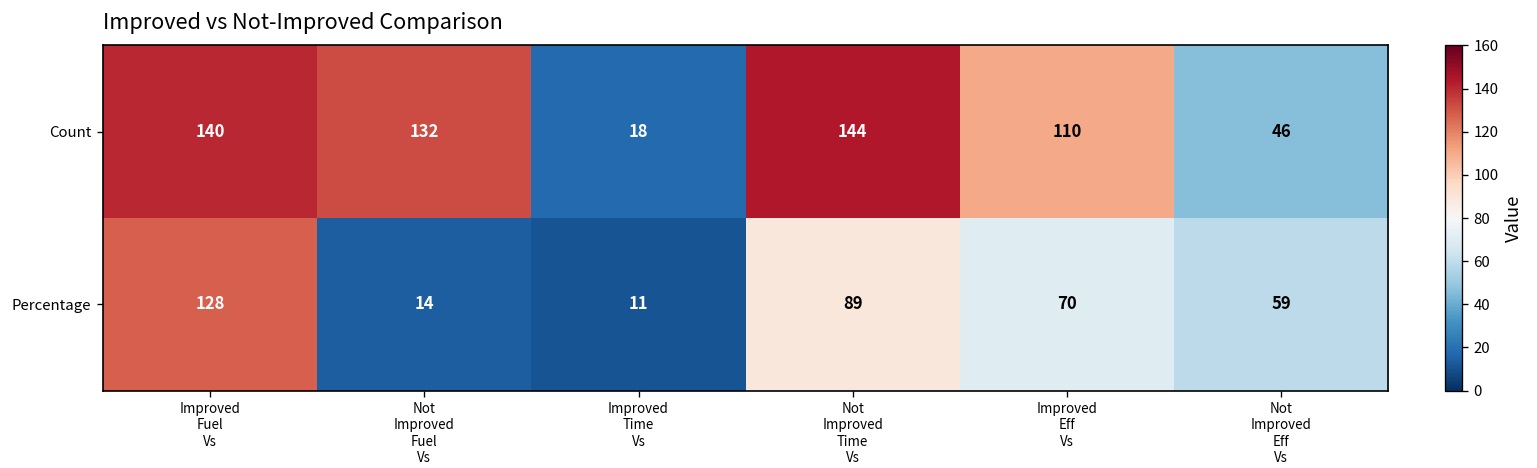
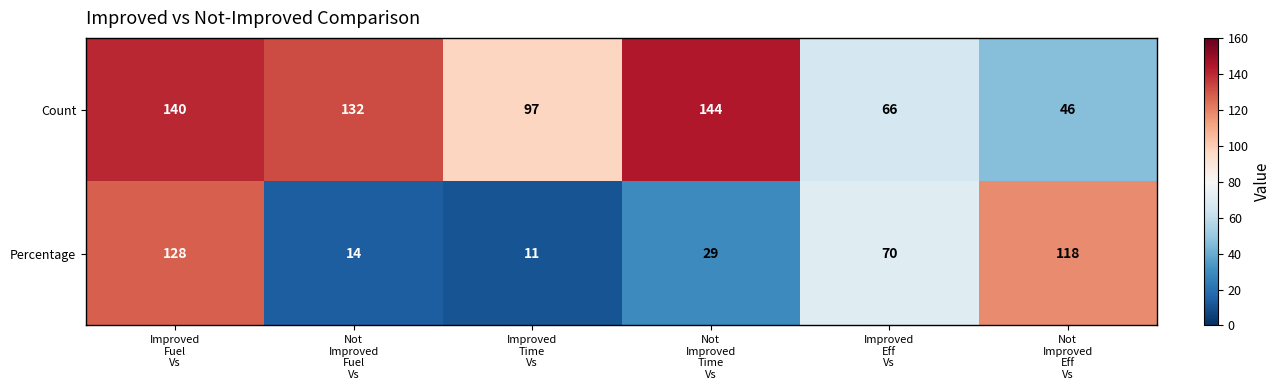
Count, Improved Time Vs: 18 -> 97
Count, Improved Eff Vs: 110 -> 66
Percentage, Not Improved Time Vs: 89 -> 29
Percentage, Not Improved Eff Vs: 59 -> 118
